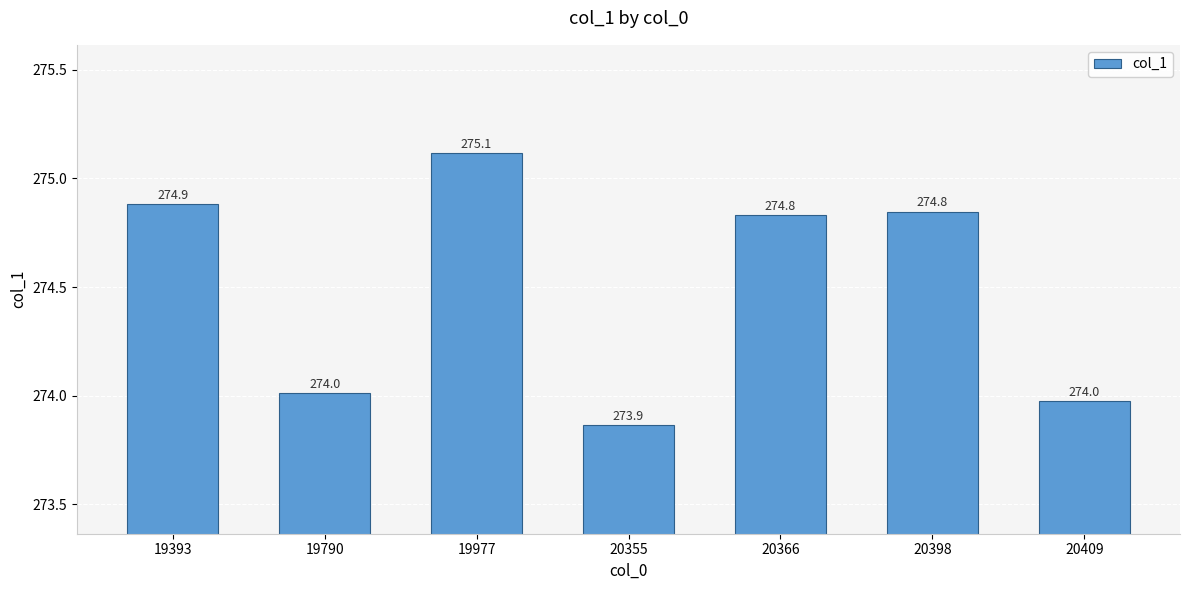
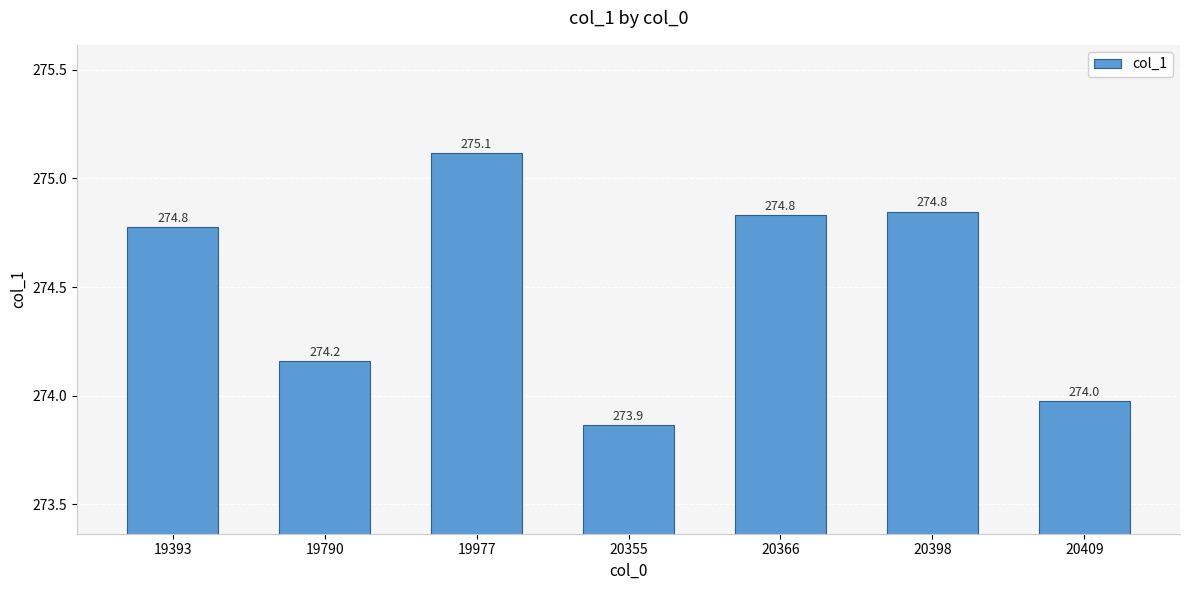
19393: 274.9 -> 274.8
19790: 274.0 -> 274.2
